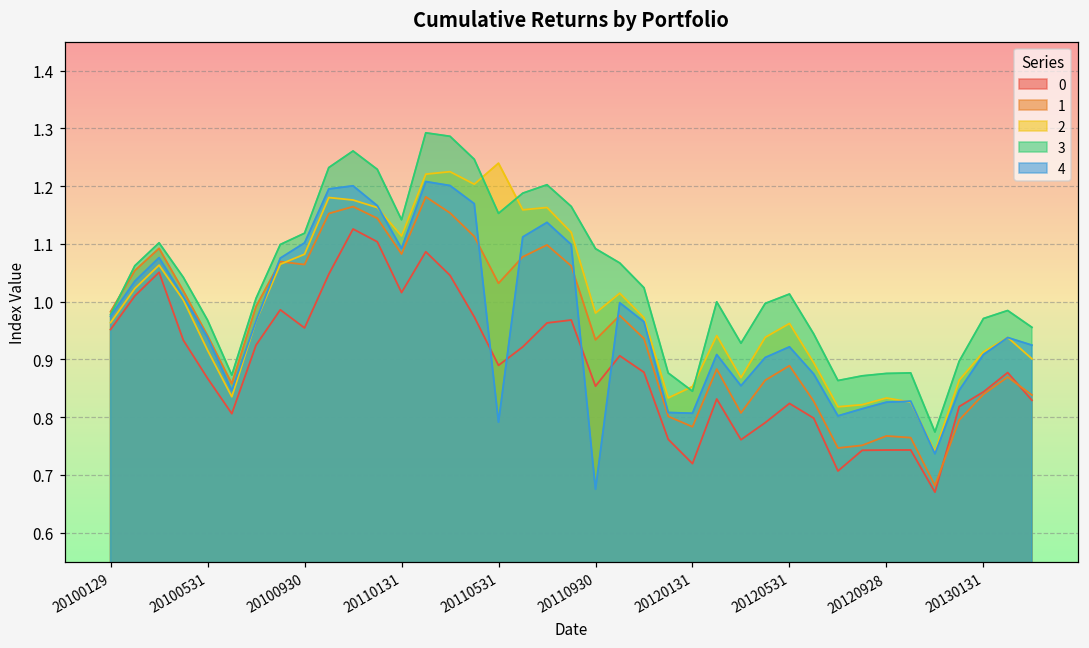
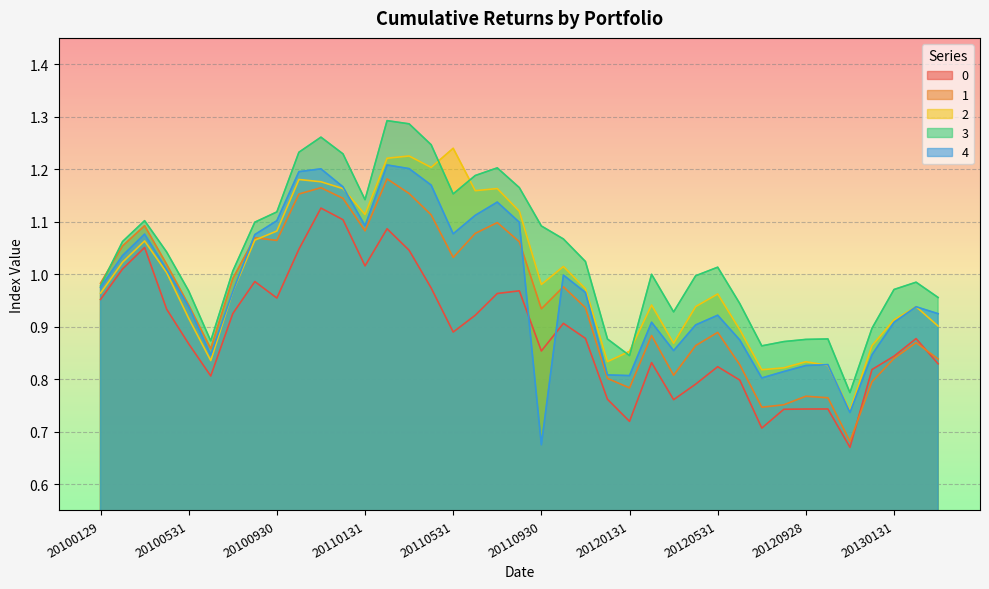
4, 20110531: 0.79 -> 1.08
